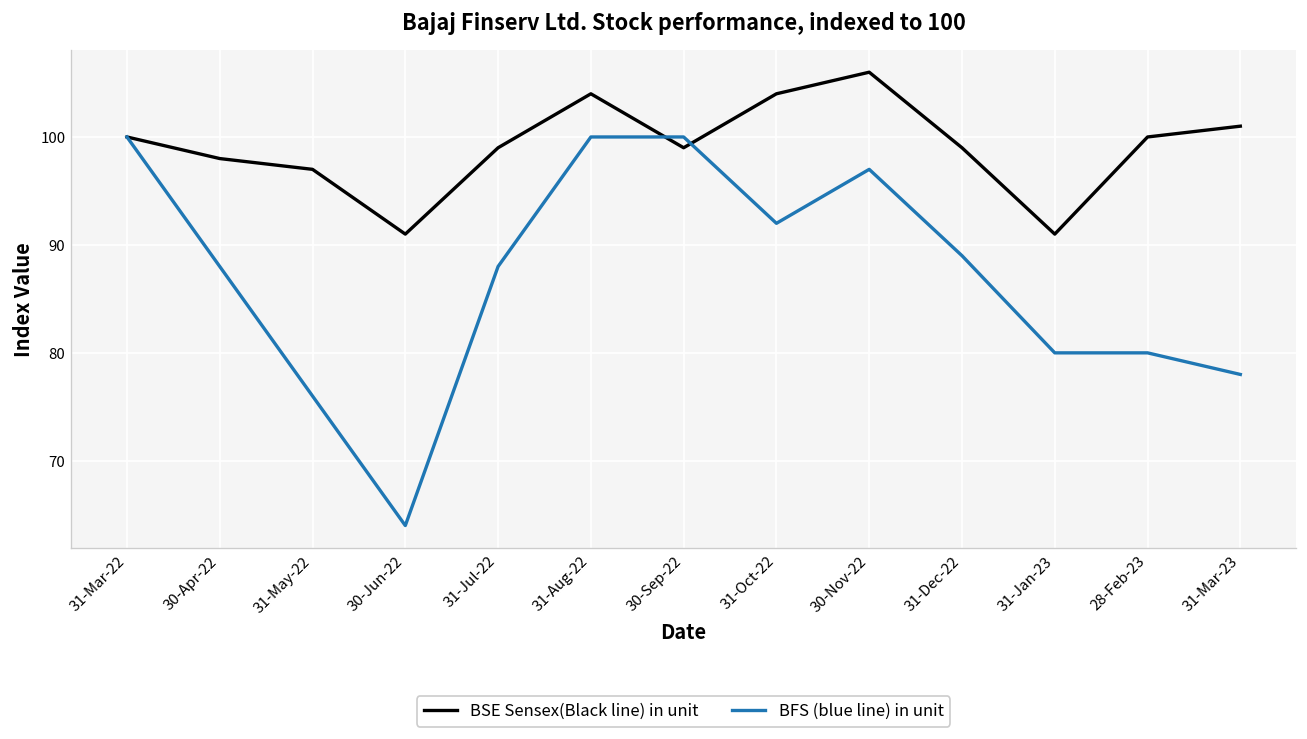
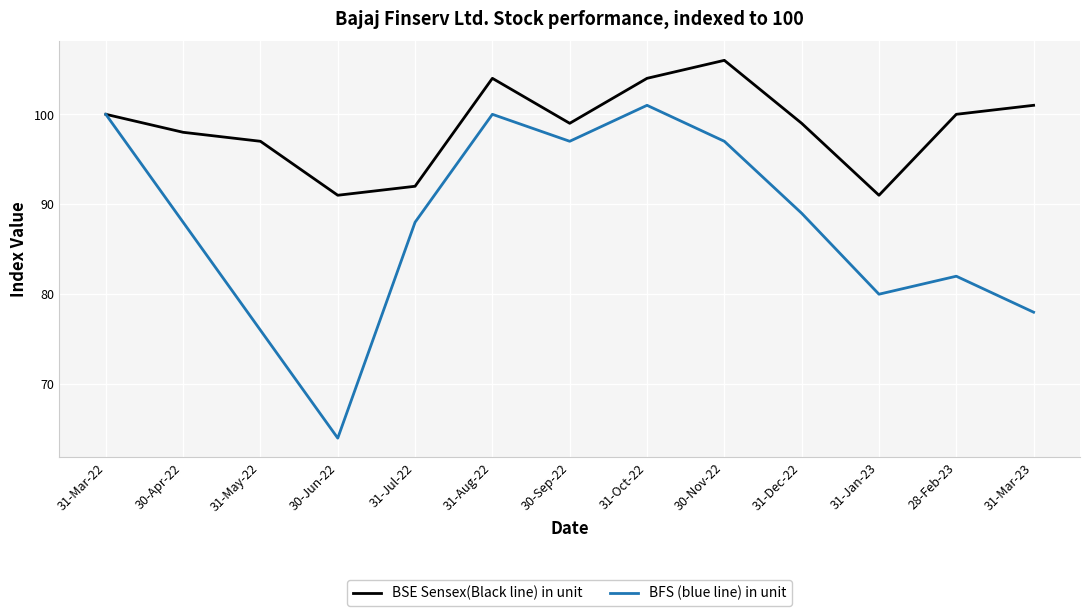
BSE Sensex(Black line) in unit, 31-Jul-22: 99 -> 92
BFS (blue line) in unit, 30-Sep-22: 100 -> 97
BFS (blue line) in unit, 31-Oct-22: 92 -> 101
BFS (blue line) in unit, 28-Feb-23: 80 -> 82
